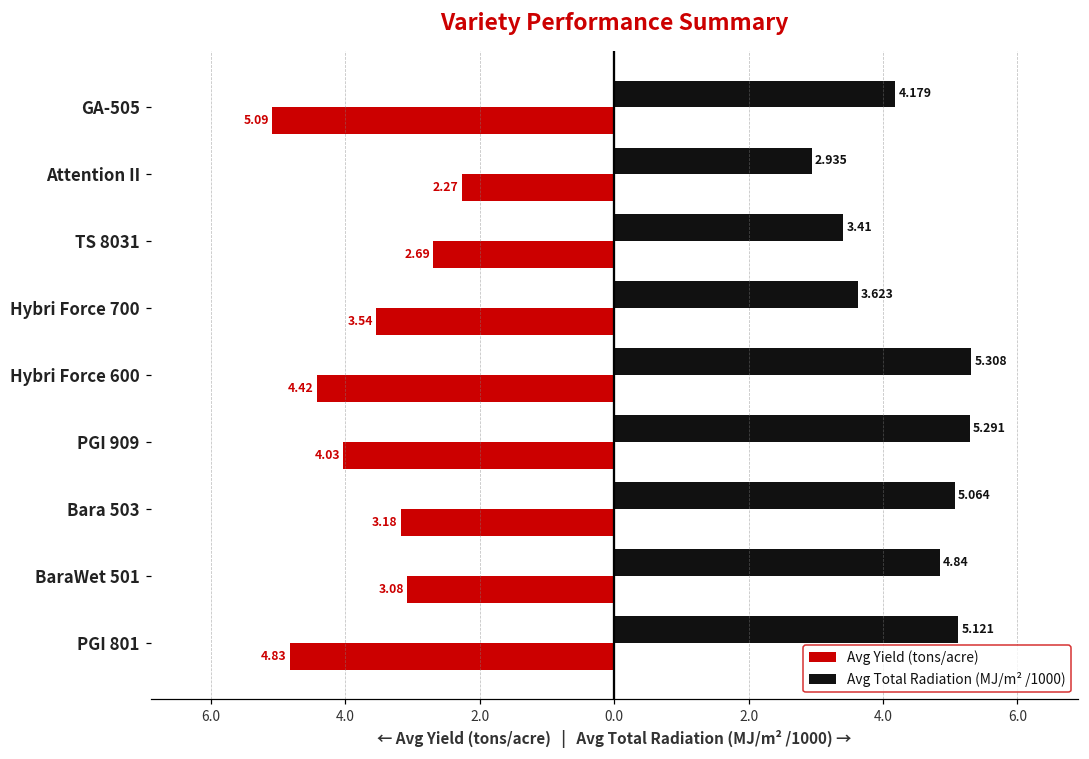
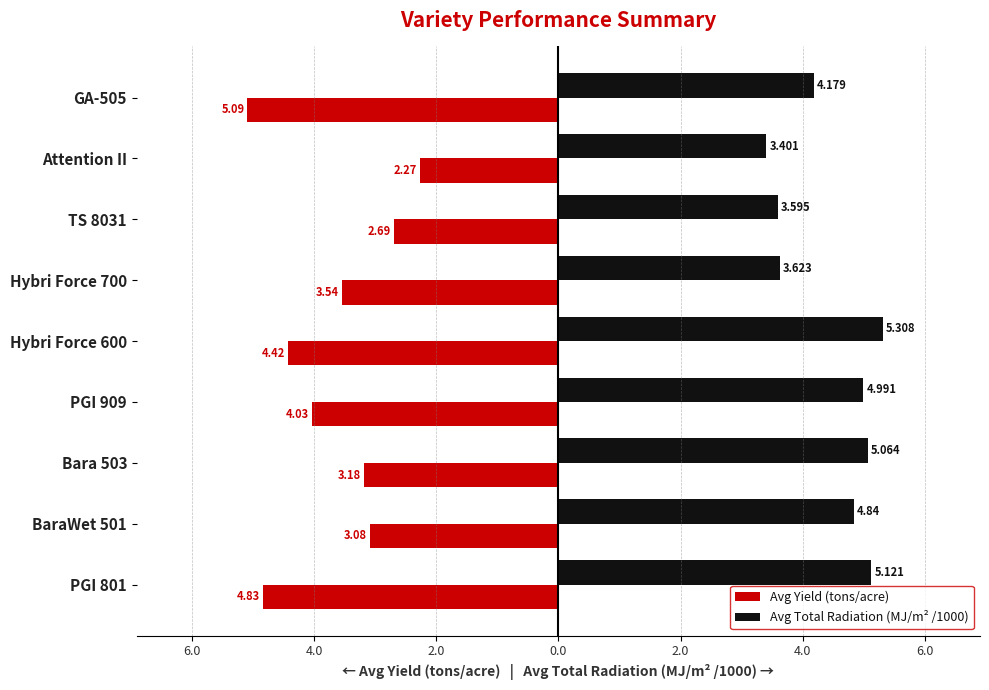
Avg Total Radiation (MJ/m² /1000), Attention II: 2.935 -> 3.401
Avg Total Radiation (MJ/m² /1000), TS 8031: 3.41 -> 3.595
Avg Total Radiation (MJ/m² /1000), PGI 909: 5.291 -> 4.991
